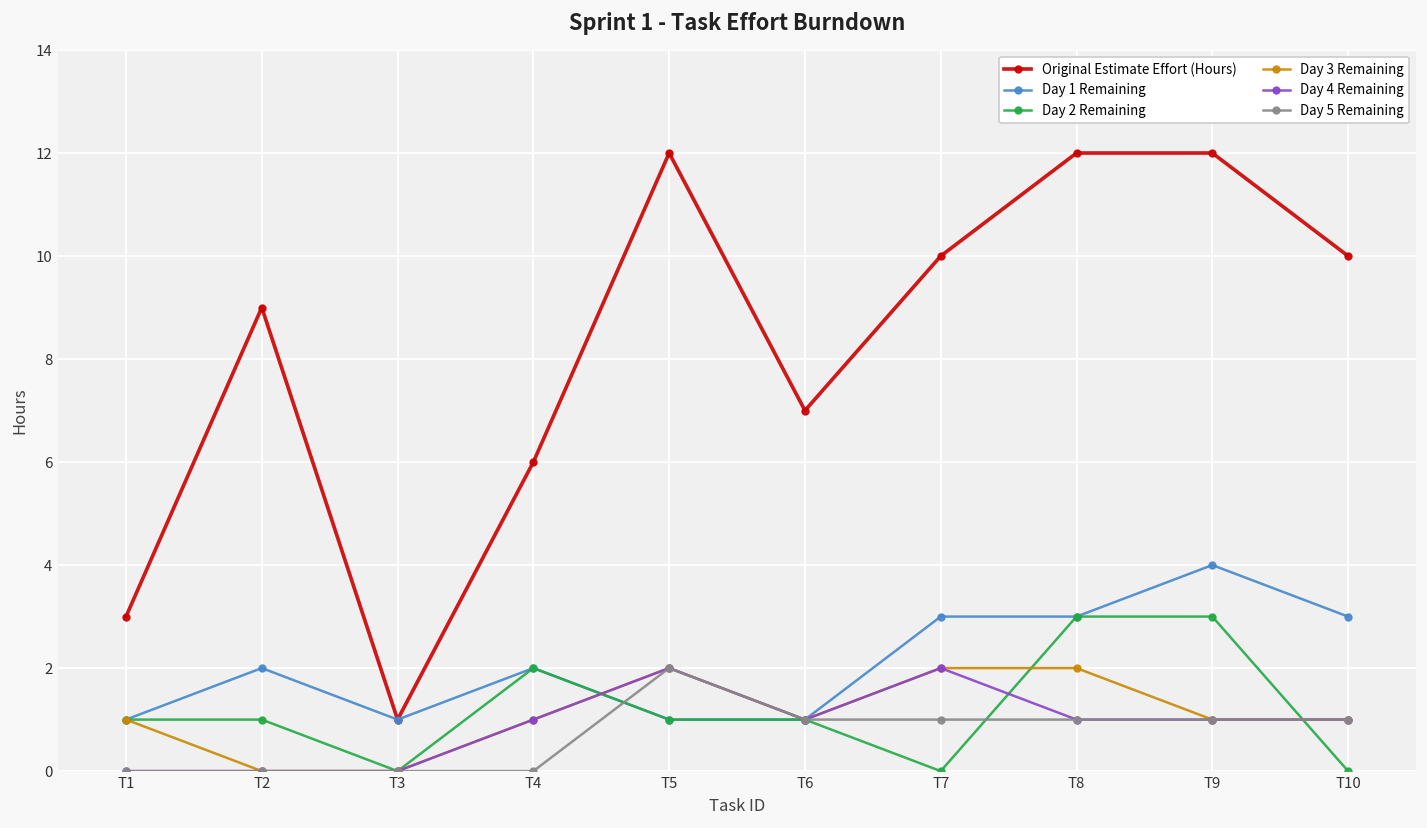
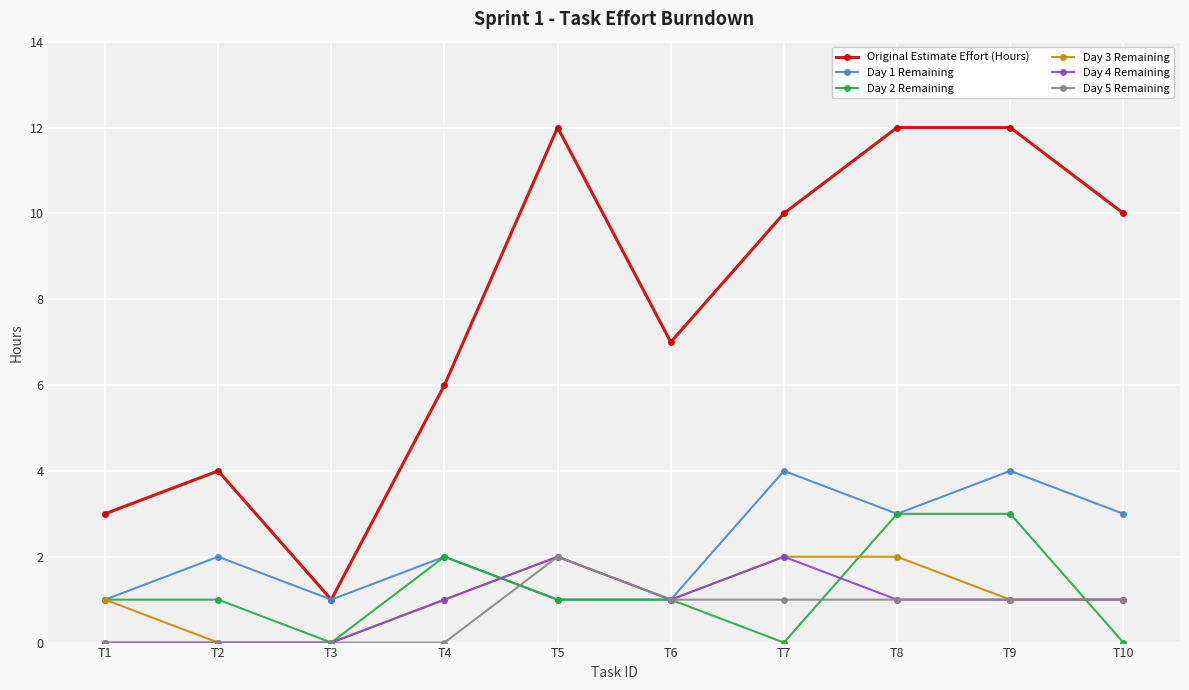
Original Estimate Effort (Hours), T2: 9 -> 4
Day 1 Remaining, T7: 3 -> 4
